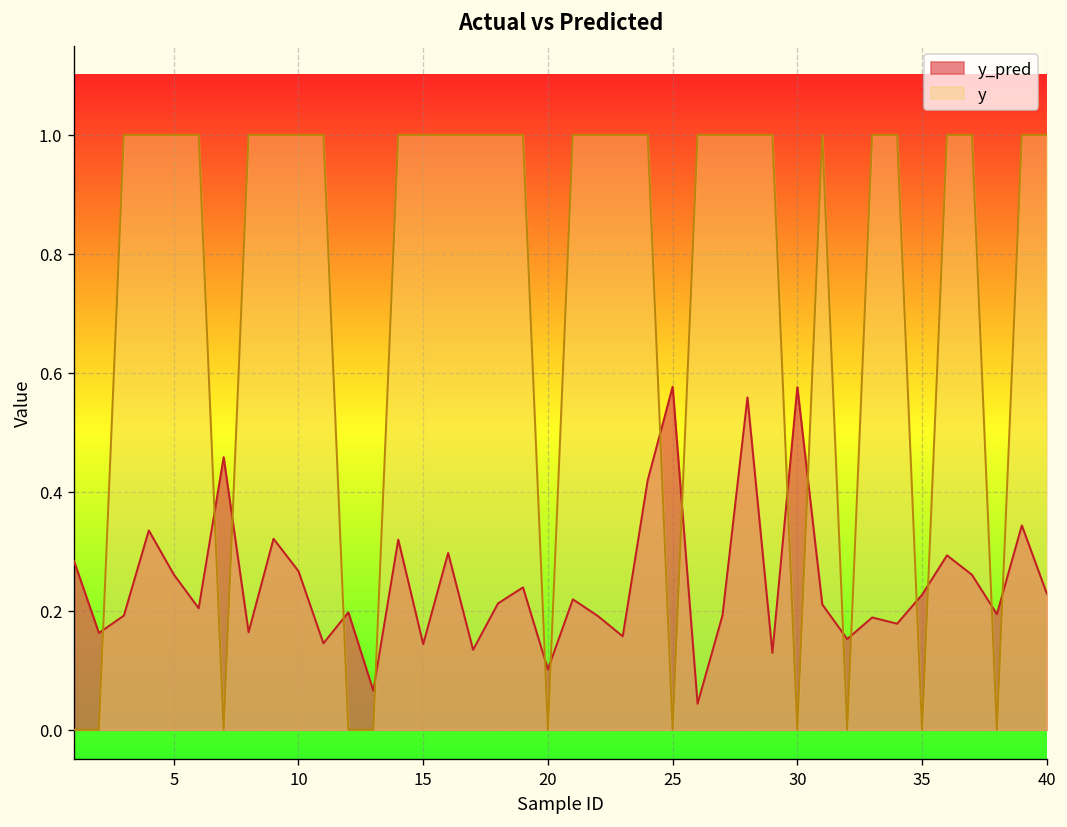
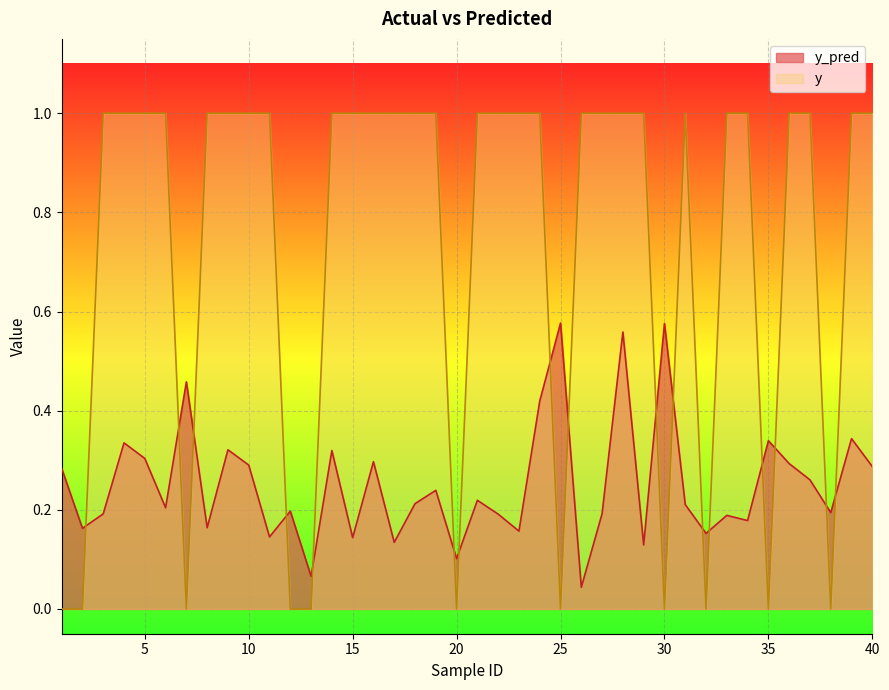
y_pred, 5: 0.26 -> 0.30
y_pred, 10: 0.27 -> 0.29
y_pred, 35: 0.23 -> 0.34
y_pred, 40: 0.23 -> 0.29
